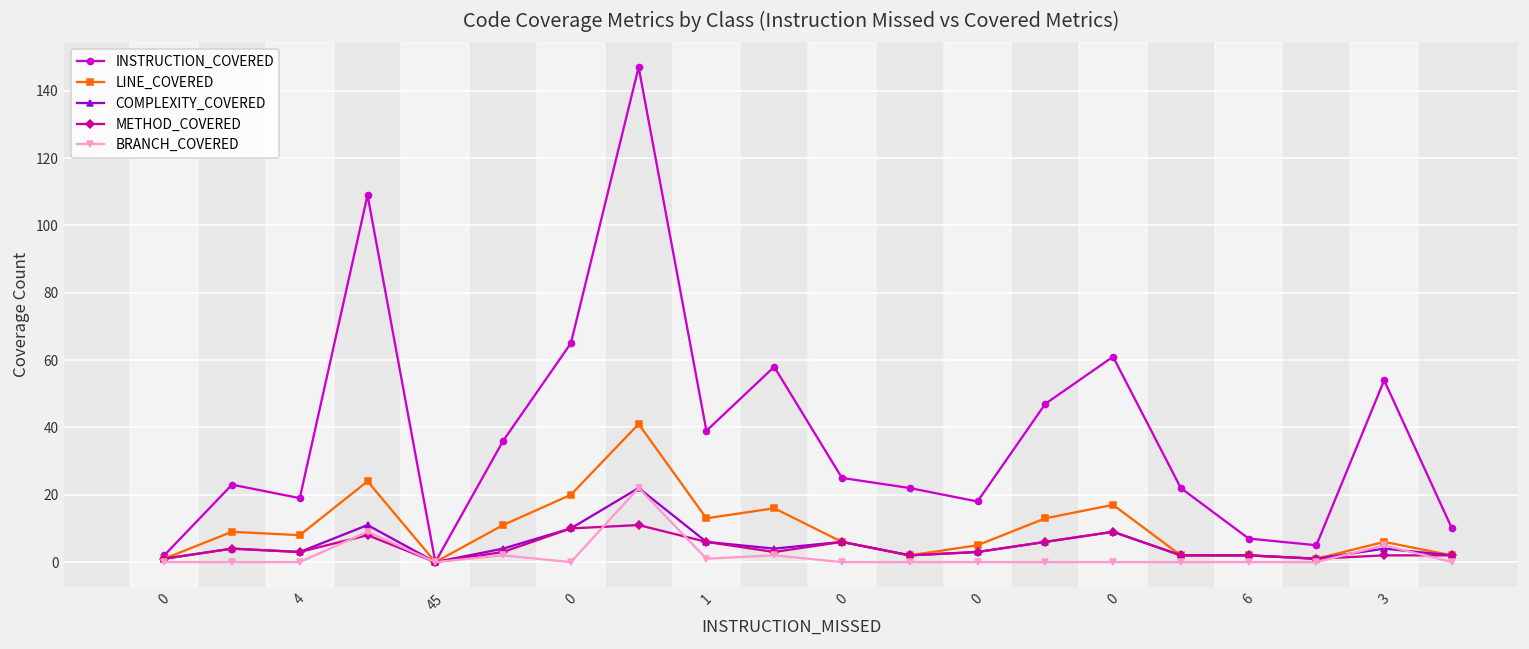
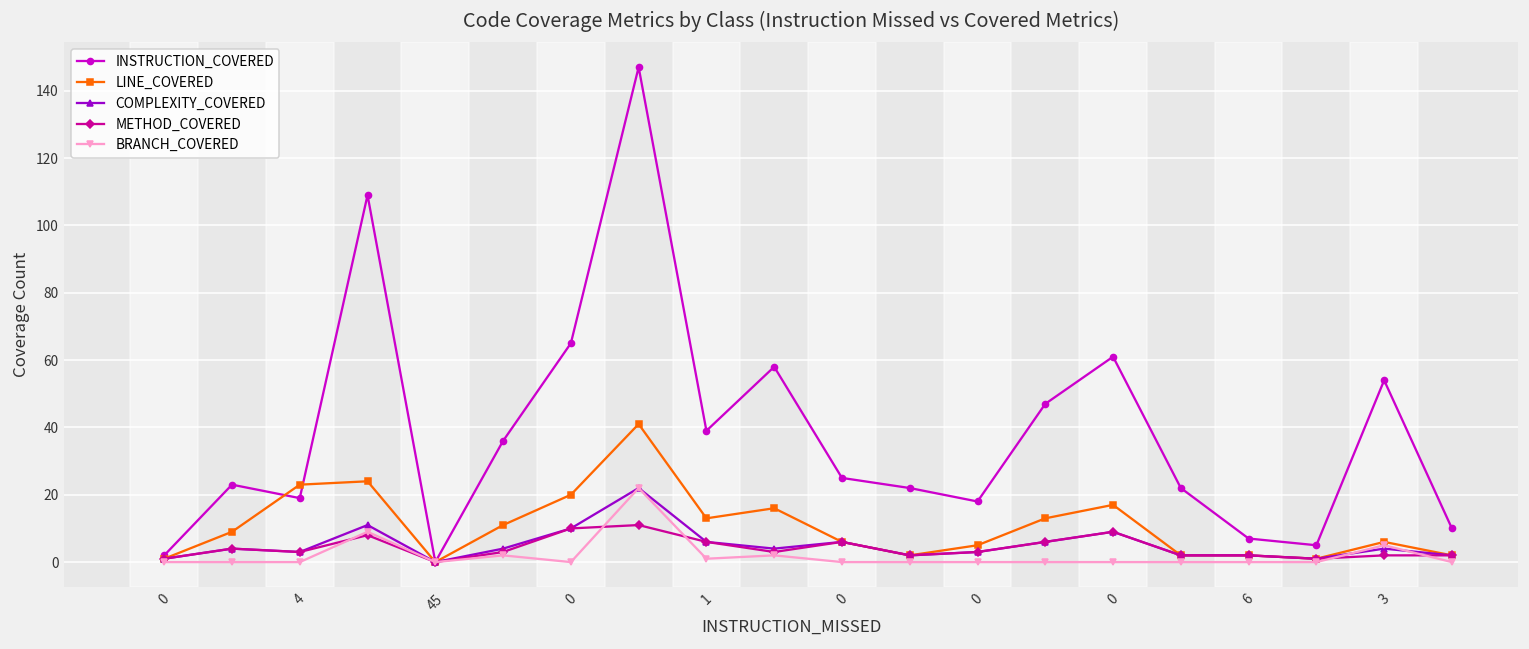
LINE_COVERED, 4: 8 -> 23
